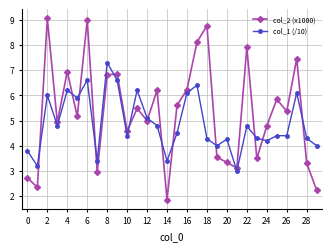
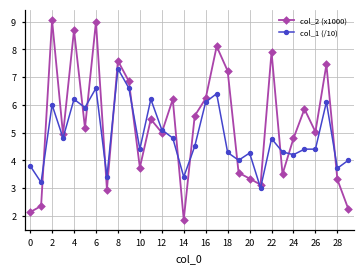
col_2 (x1000), 0: 2.7 -> 2.1
col_2 (x1000), 4: 6.9 -> 8.7
col_2 (x1000), 8: 6.8 -> 7.6
col_2 (x1000), 10: 4.6 -> 3.7
col_2 (x1000), 18: 8.8 -> 7.2
col_2 (x1000), 26: 5.4 -> 5.0
col_1 (/10), 28: 4.3 -> 3.7
